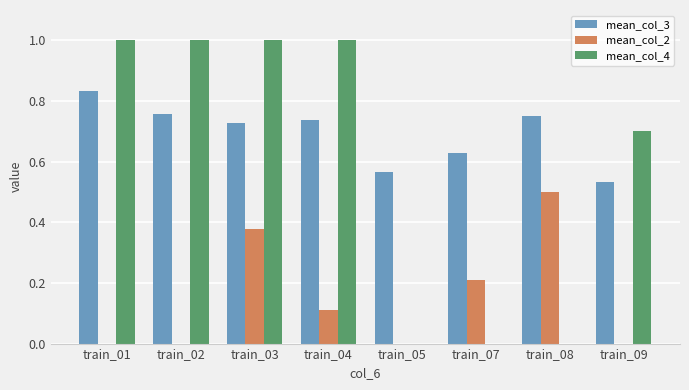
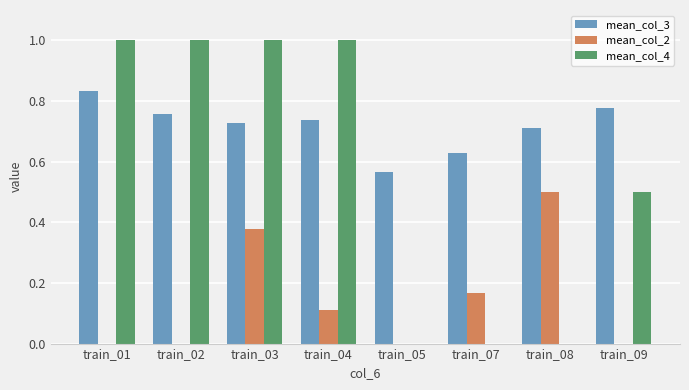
mean_col_2, train_07: 0.21 -> 0.17
mean_col_3, train_08: 0.75 -> 0.71
mean_col_3, train_09: 0.53 -> 0.78
mean_col_4, train_09: 0.70 -> 0.50
